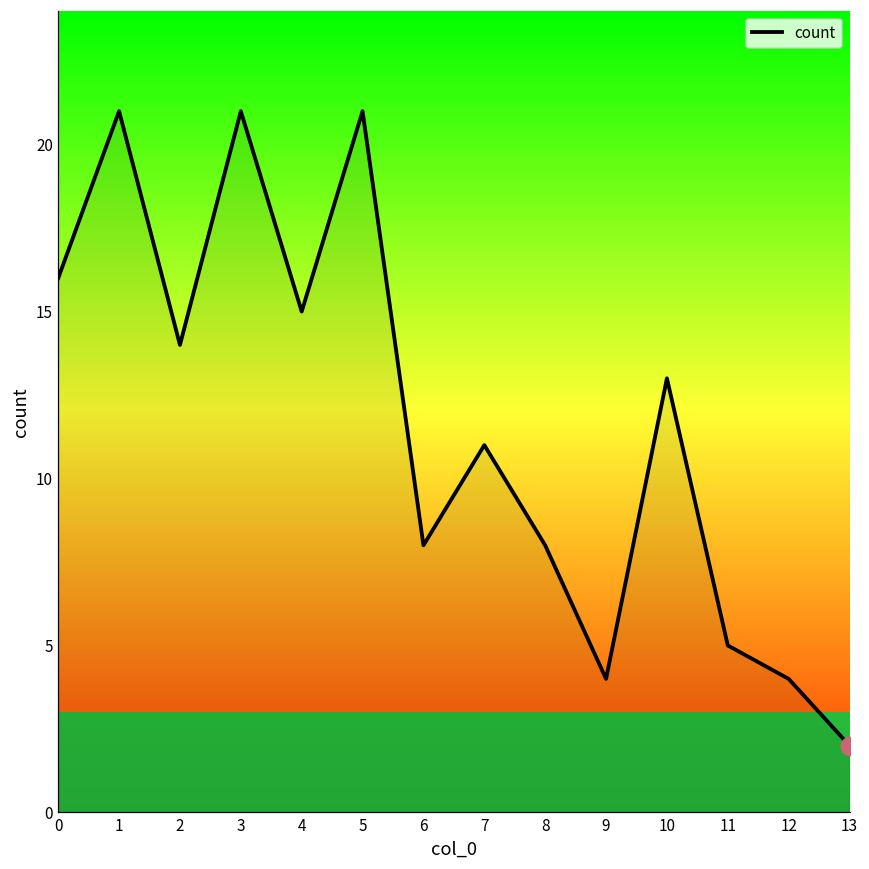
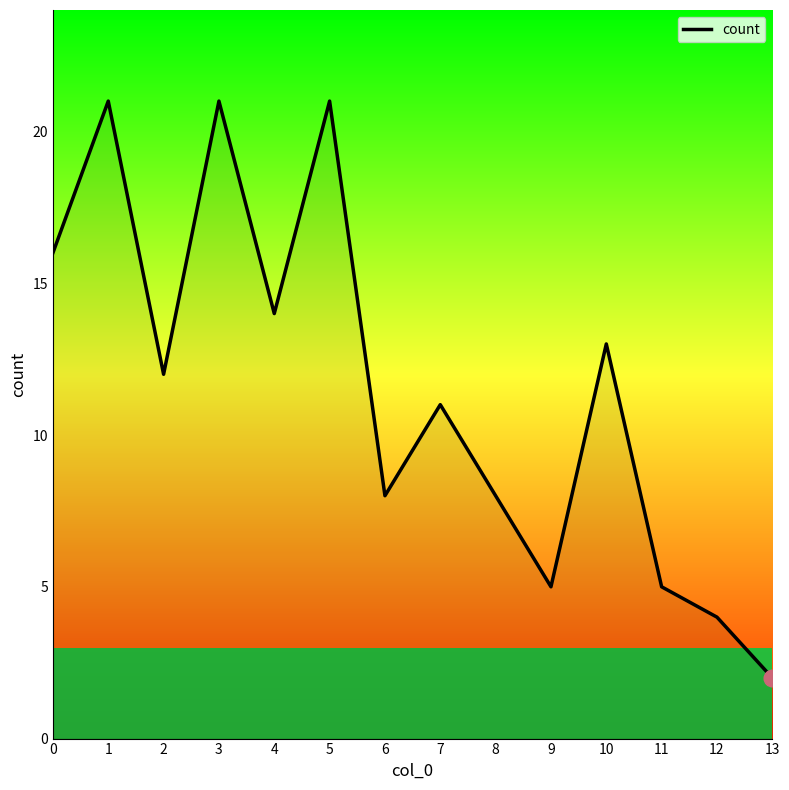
count, 2: 14 -> 12
count, 4: 15 -> 14
count, 9: 4 -> 5
